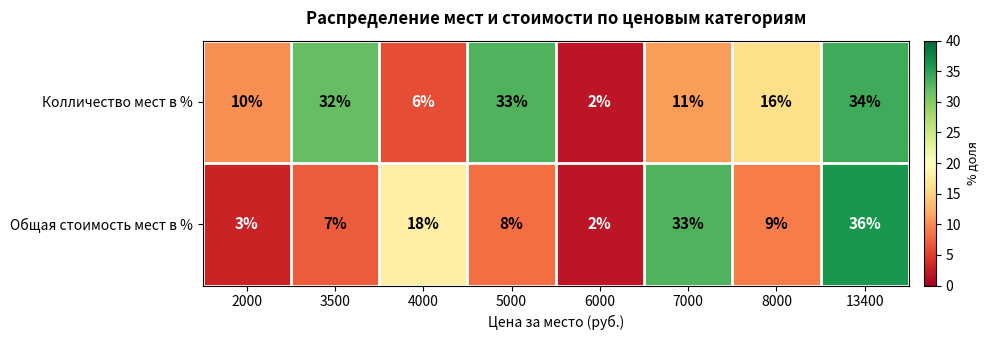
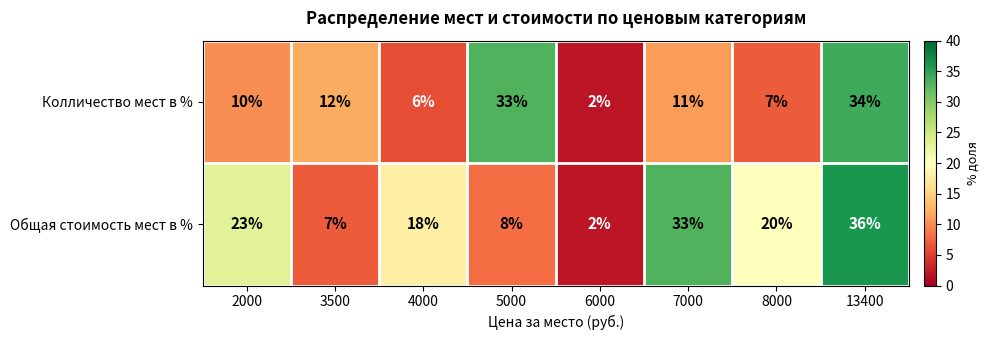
Колличество мест в %, 3500: 32% -> 12%
Колличество мест в %, 8000: 16% -> 7%
Общая стоимость мест в %, 2000: 3% -> 23%
Общая стоимость мест в %, 8000: 9% -> 20%
